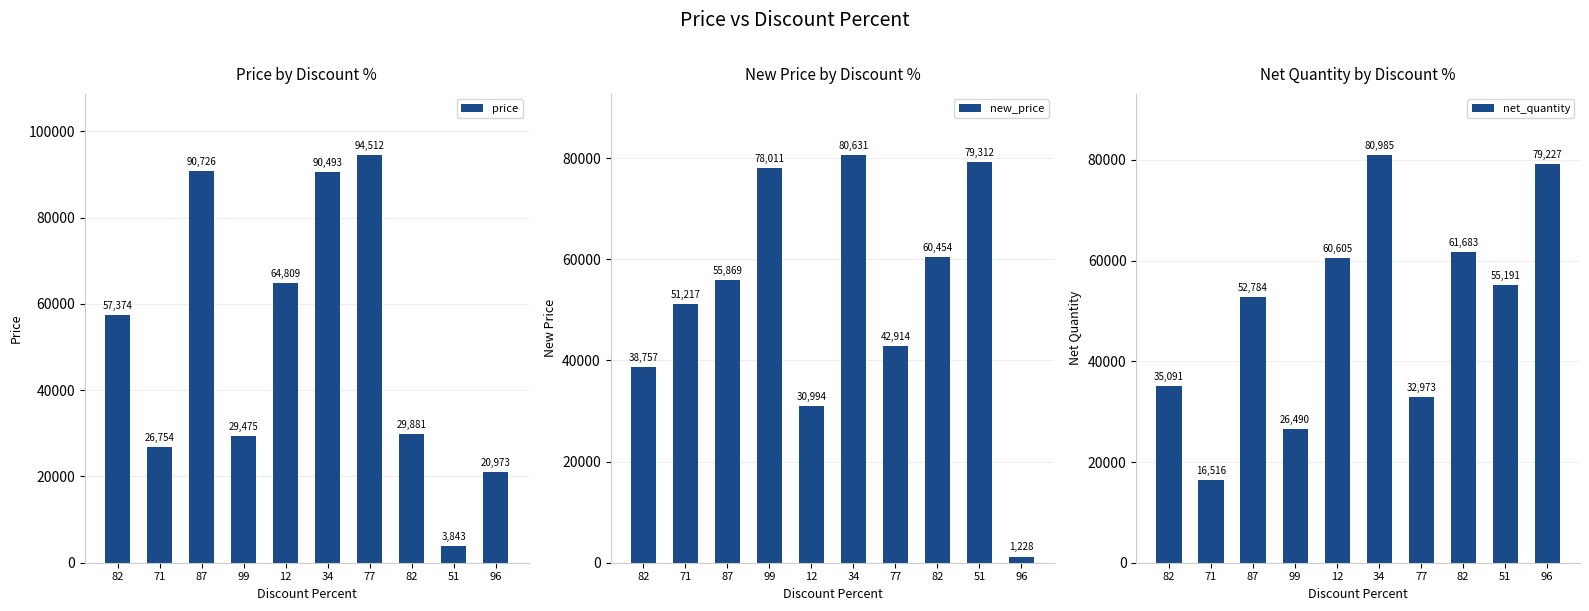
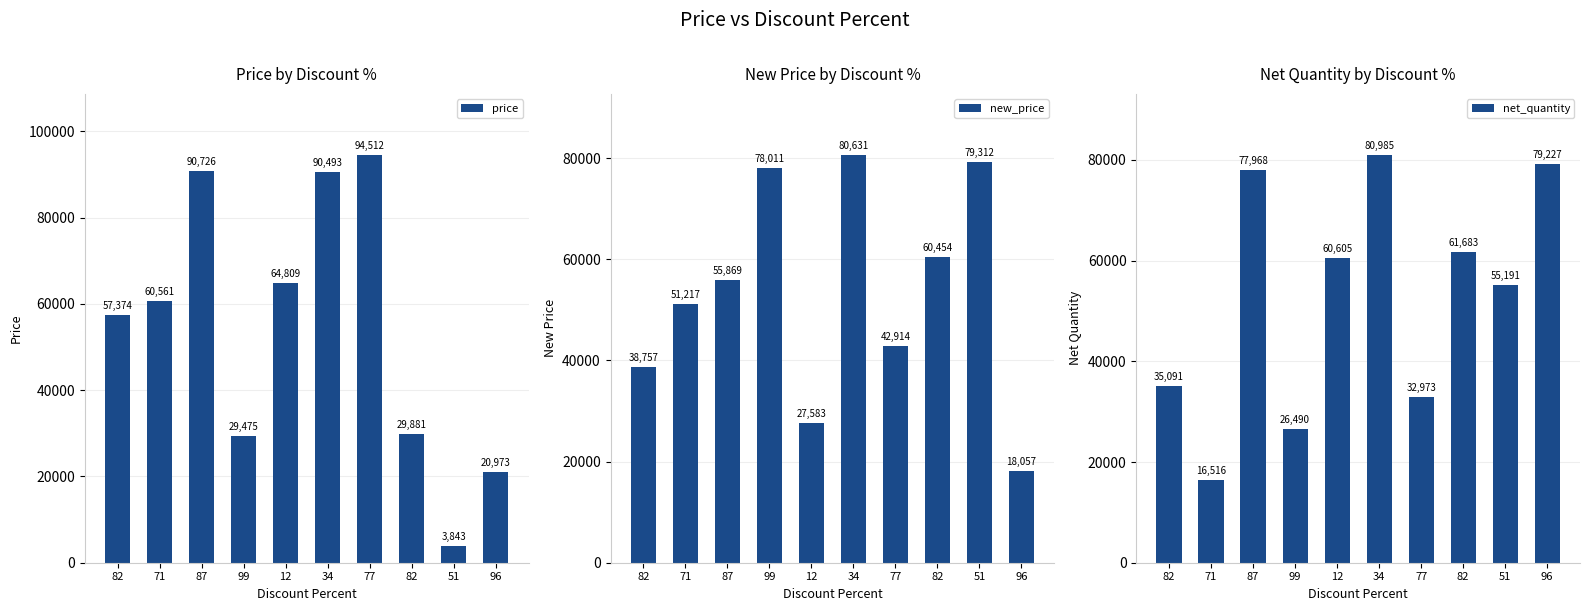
Price by Discount %, 71: 26,754 -> 60,561
New Price by Discount %, 12: 30,994 -> 27,583
New Price by Discount %, 96: 1,228 -> 18,057
Net Quantity by Discount %, 87: 52,784 -> 77,968
